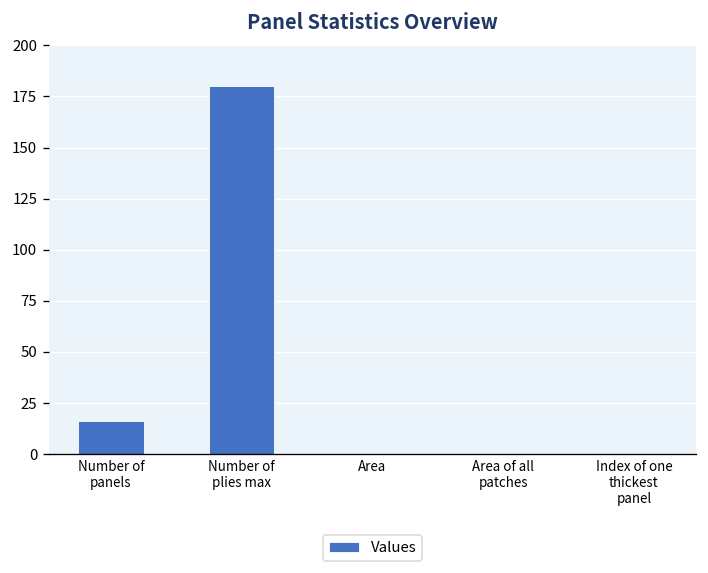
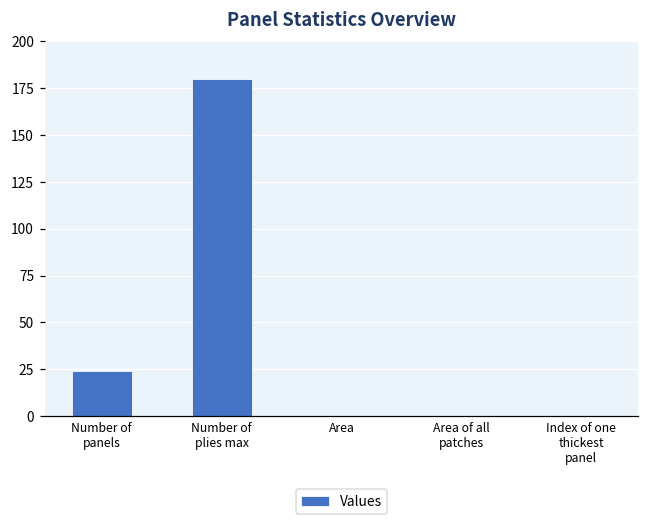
Number of panels: 16 -> 24
